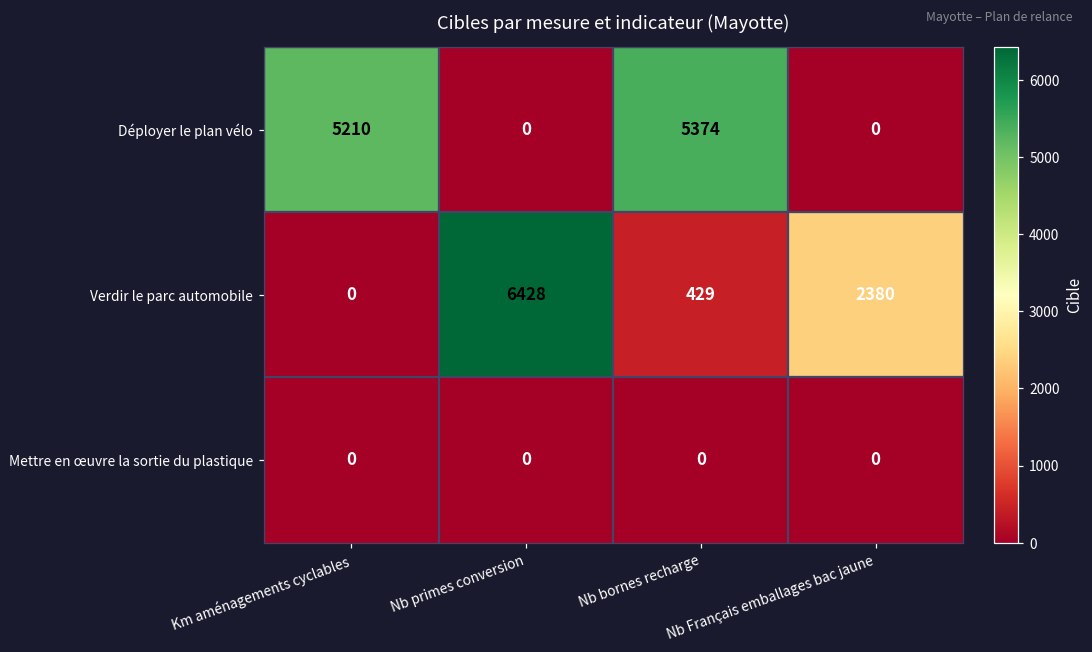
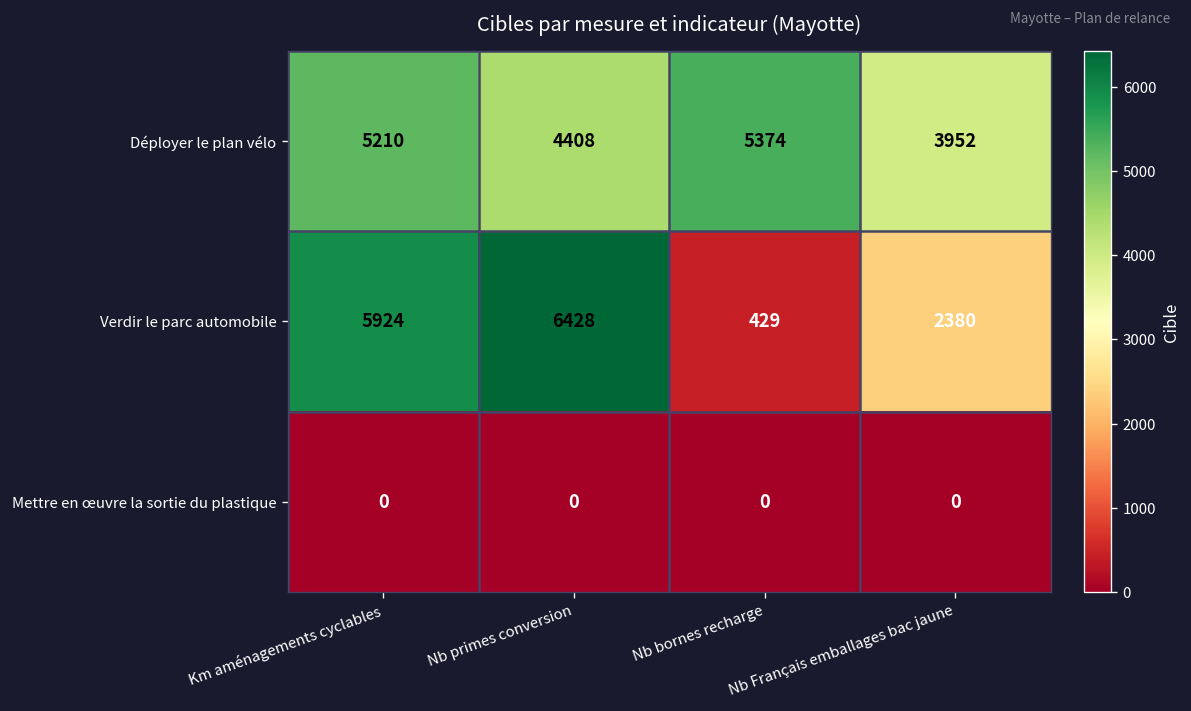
Déployer le plan vélo, Nb primes conversion: 0 -> 4408
Déployer le plan vélo, Nb Français emballages bac jaune: 0 -> 3952
Verdir le parc automobile, Km aménagements cyclables: 0 -> 5924
